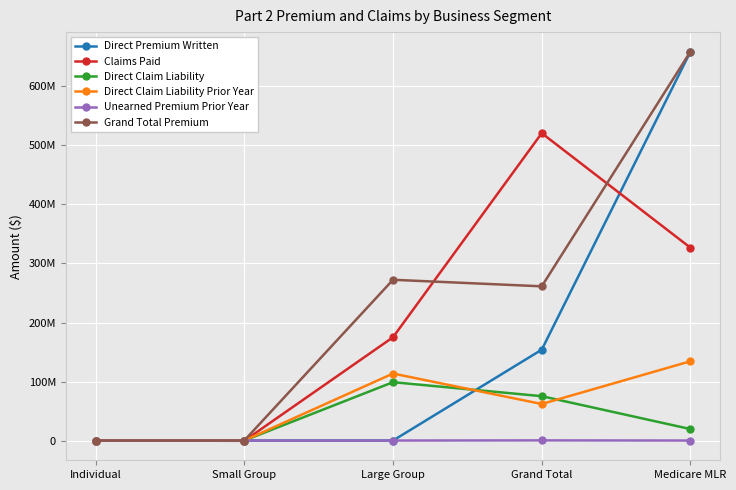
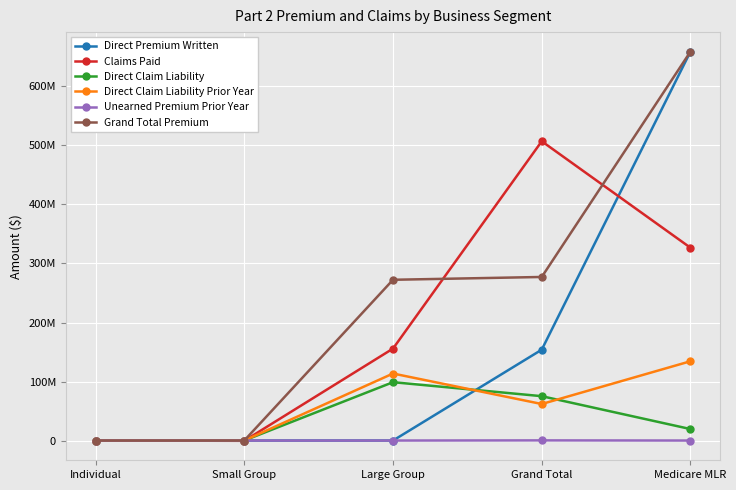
Claims Paid, Large Group: 180000000 -> 160000000
Claims Paid, Grand Total: 520000000 -> 510000000
Grand Total Premium, Grand Total: 260000000 -> 280000000
